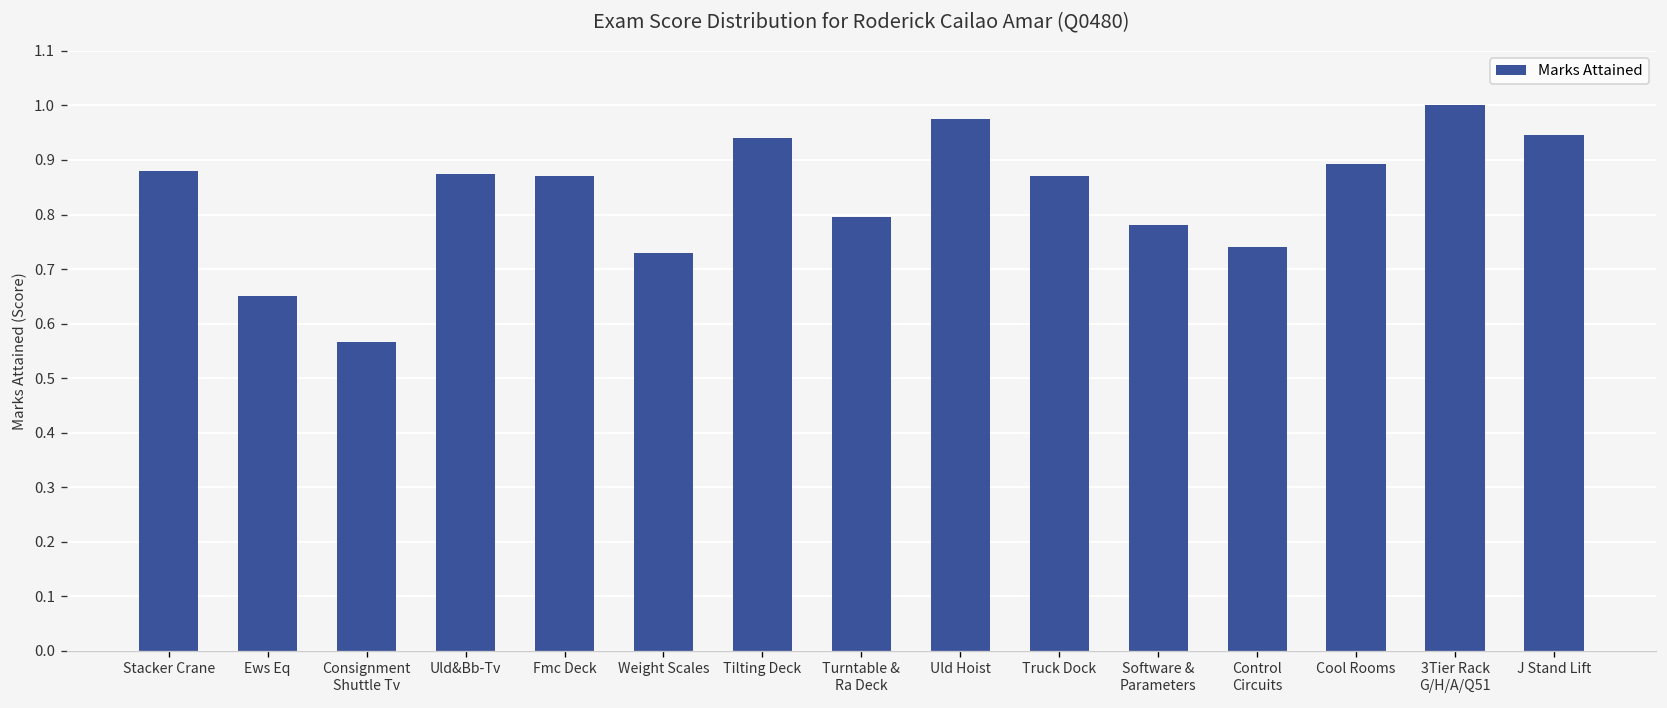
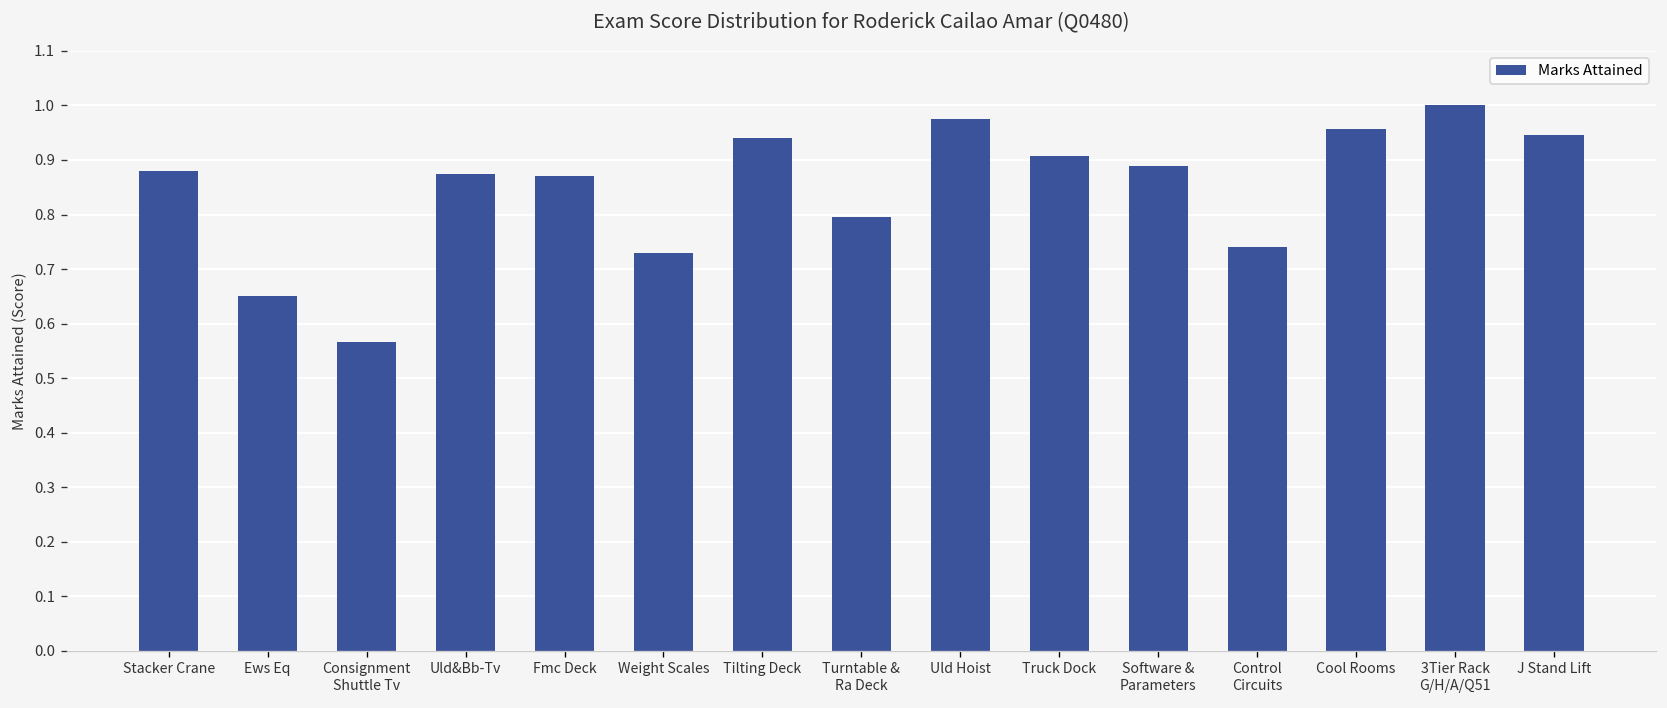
Truck Dock: 0.87 -> 0.91
Software & Parameters: 0.78 -> 0.89
Cool Rooms: 0.89 -> 0.96
